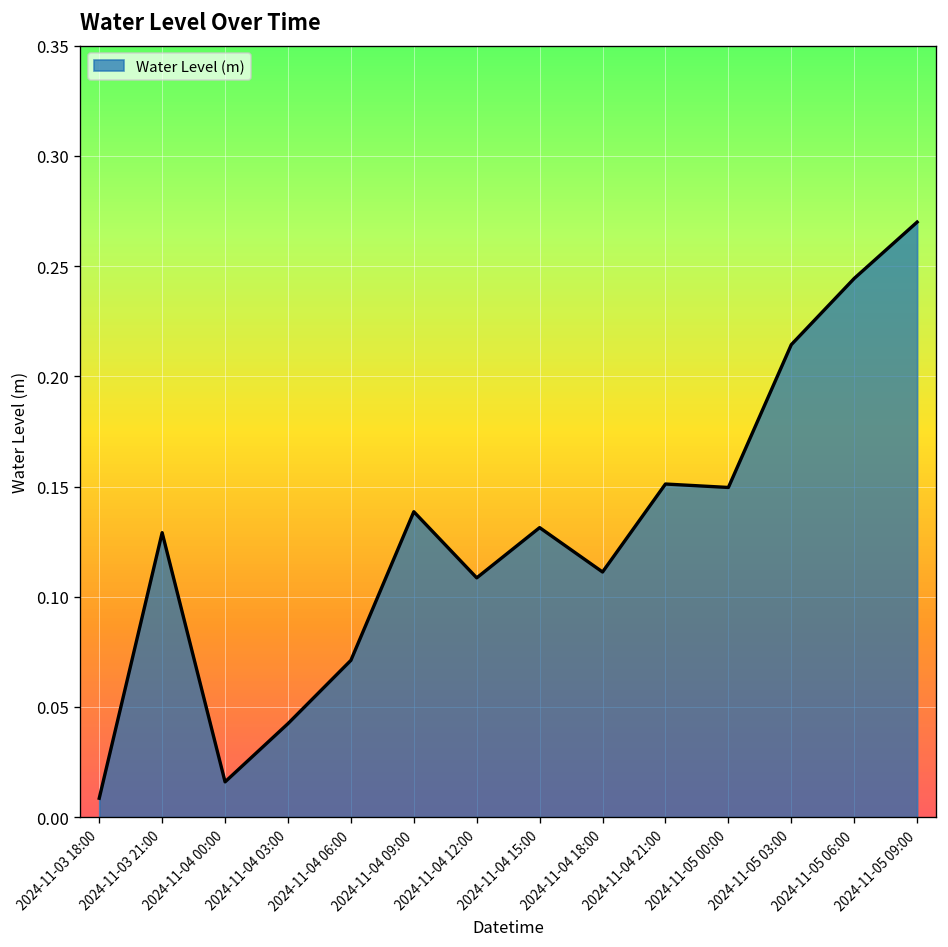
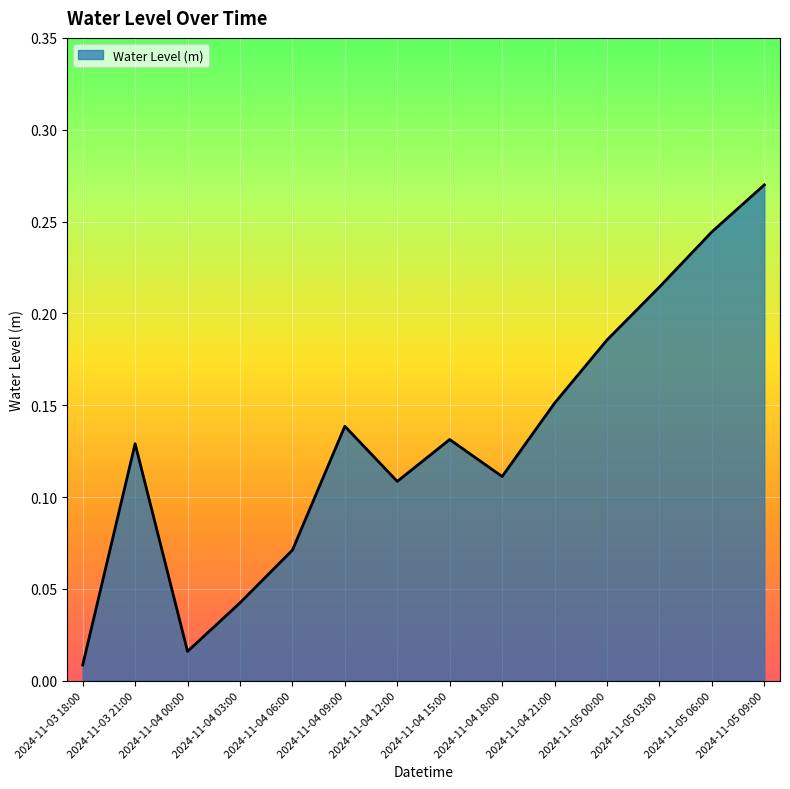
2024-11-05 00:00: 0.150 -> 0.186
